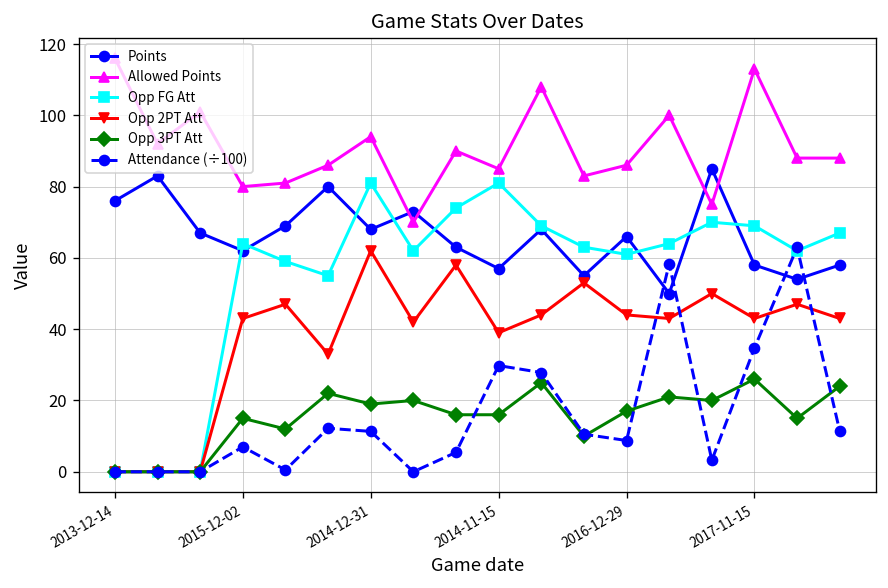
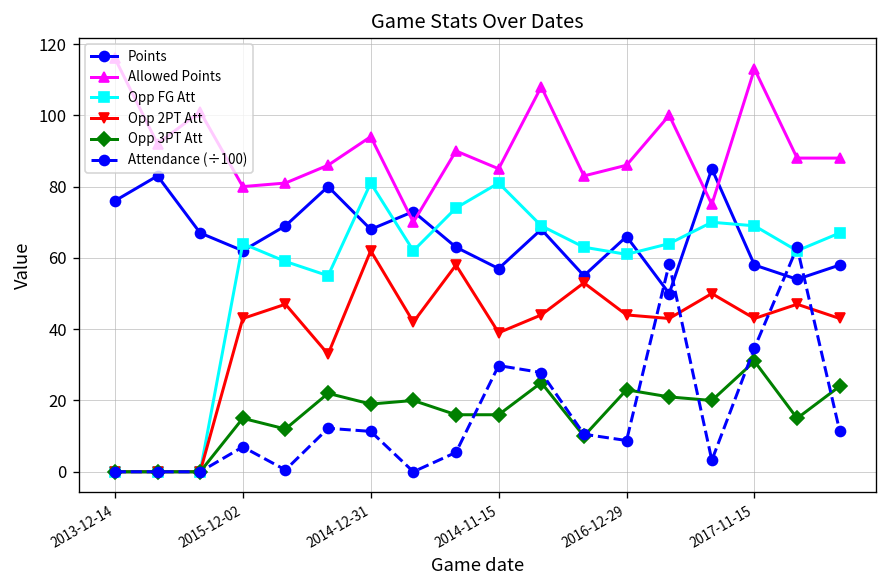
Opp 3PT Att, 2016-12-29: 17 -> 23
Opp 3PT Att, 2017-11-15: 26 -> 31
